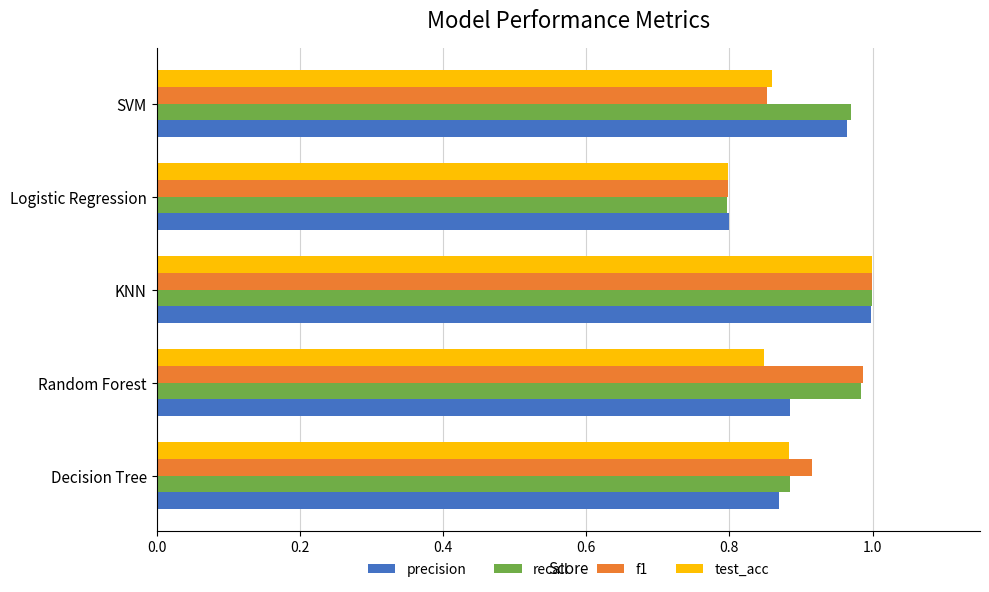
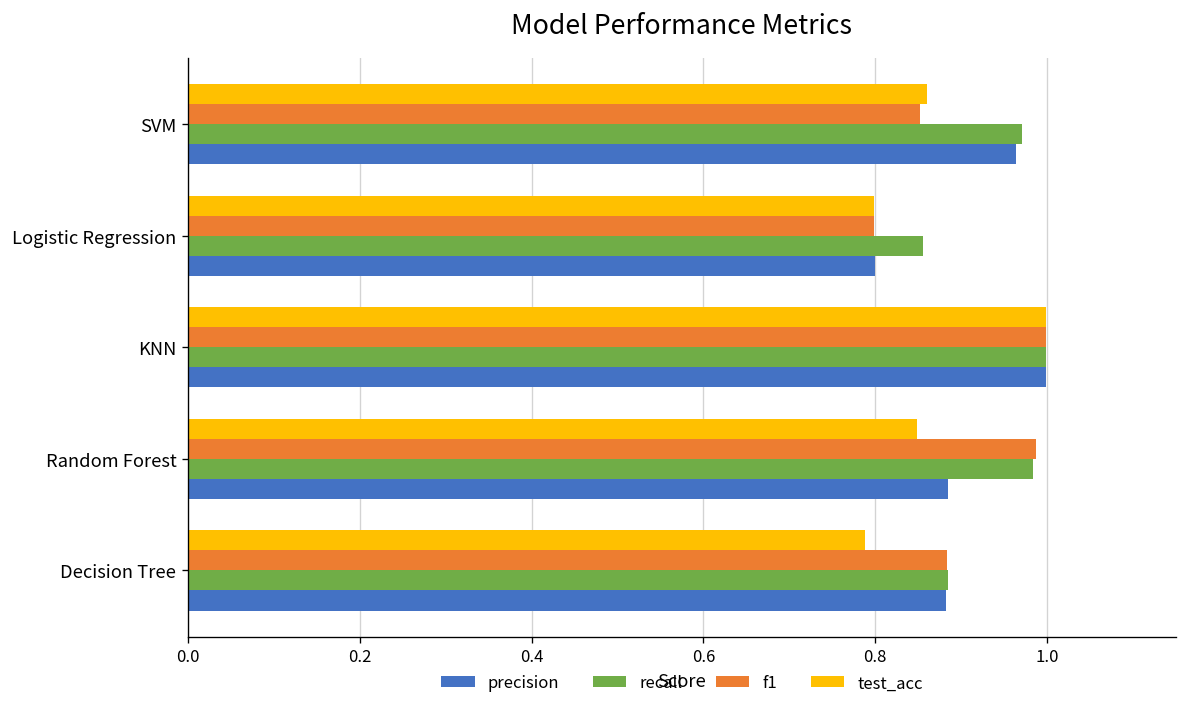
recall, Logistic Regression: 0.80 -> 0.86
test_acc, Decision Tree: 0.88 -> 0.79
f1, Decision Tree: 0.91 -> 0.88
precision, Decision Tree: 0.87 -> 0.88
